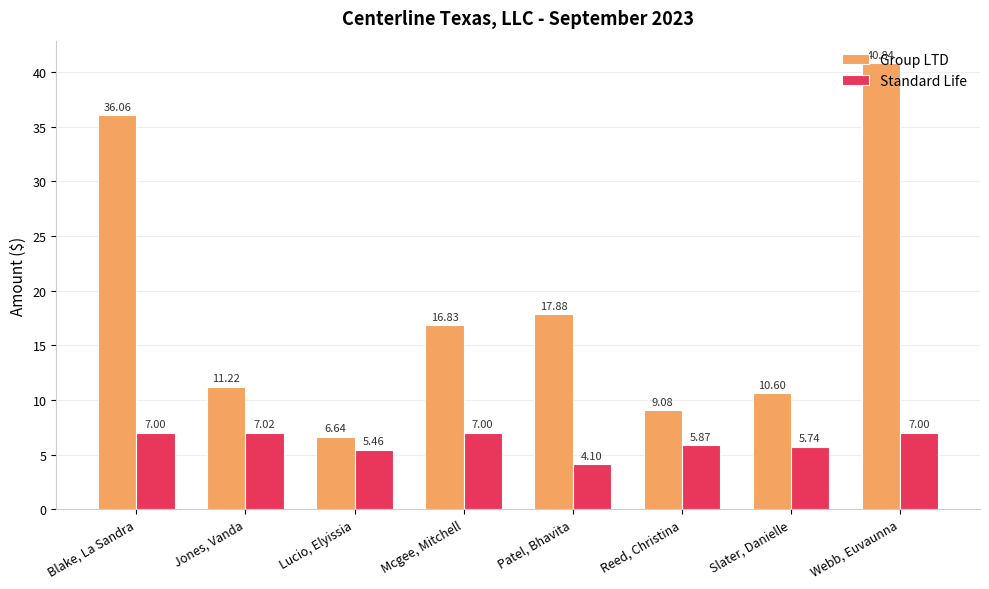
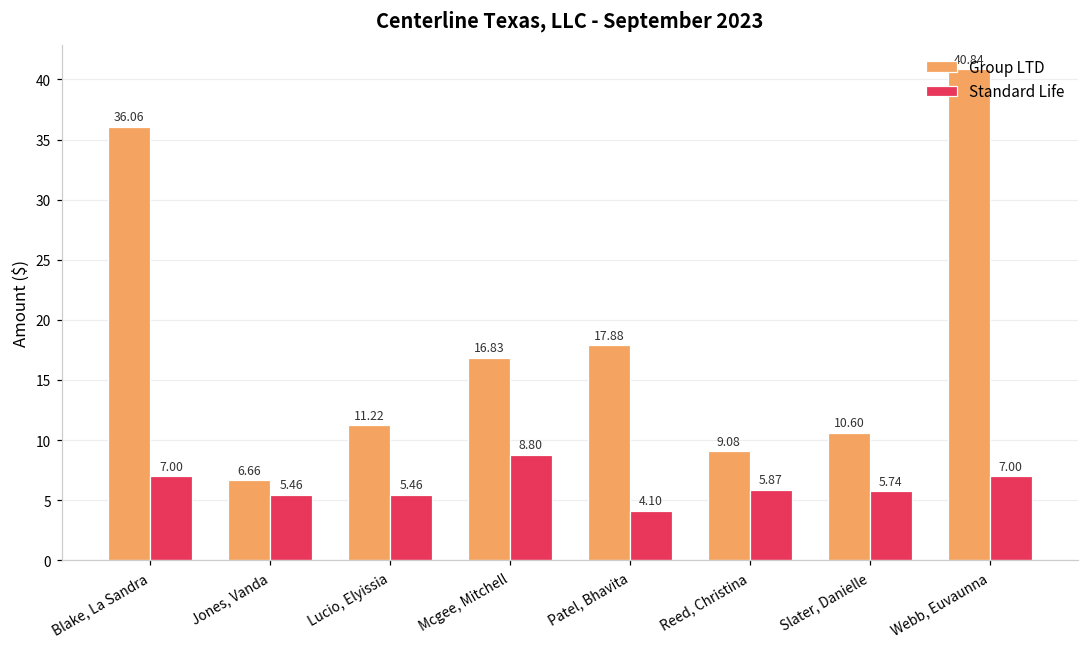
Group LTD, Jones, Vanda: 11.22 -> 6.66
Standard Life, Jones, Vanda: 7.02 -> 5.46
Group LTD, Lucio, Elyissia: 6.64 -> 11.22
Standard Life, Mcgee, Mitchell: 7.00 -> 8.80
